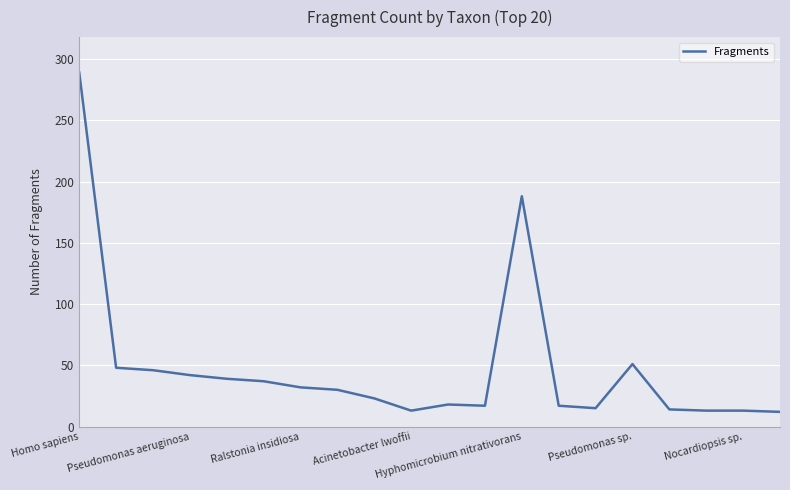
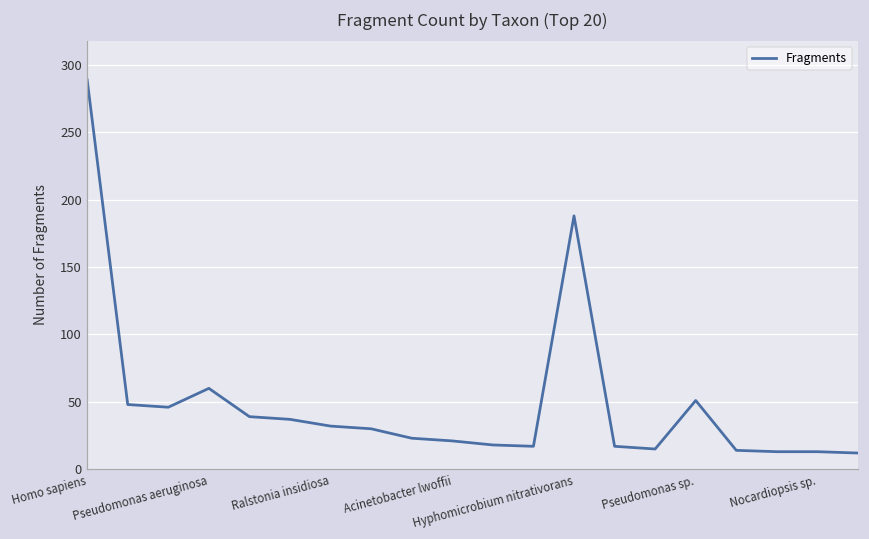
Pseudomonas aeruginosa: 42 -> 60
Acinetobacter lwoffii: 13 -> 21
